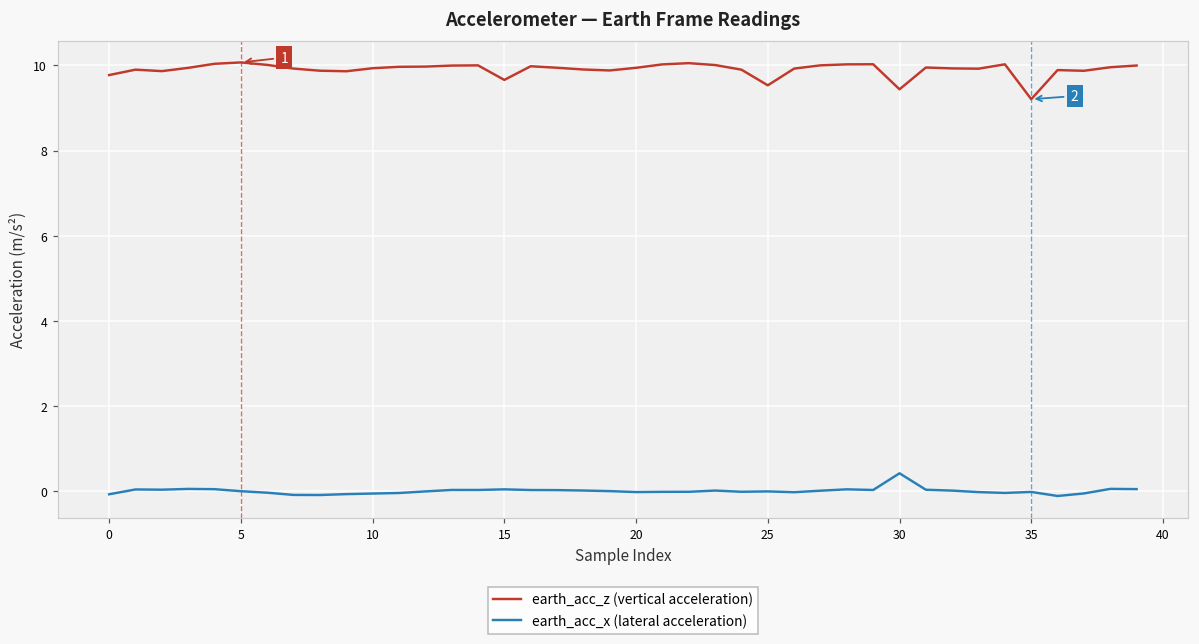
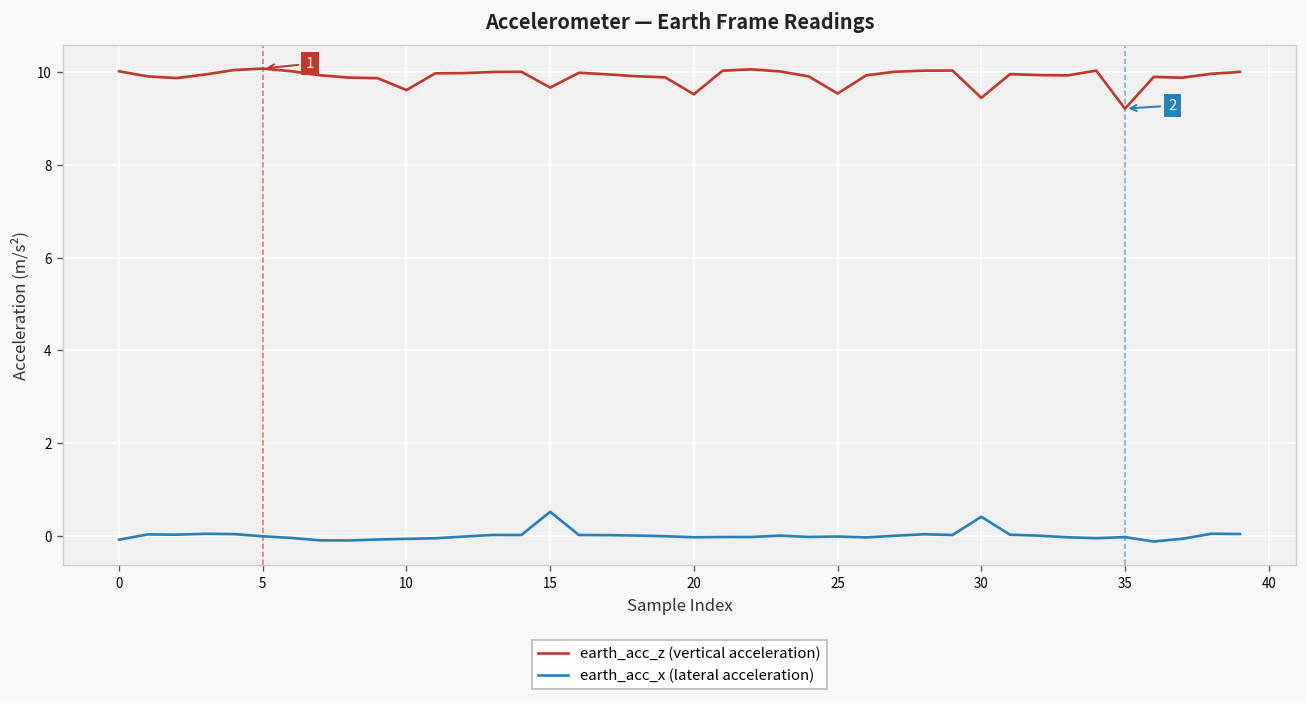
earth_acc_z (vertical acceleration), 0: 9.8 -> 10.0
earth_acc_z (vertical acceleration), 10: 9.9 -> 9.6
earth_acc_x (lateral acceleration), 15: 0.0 -> 0.5
earth_acc_z (vertical acceleration), 20: 9.9 -> 9.5
